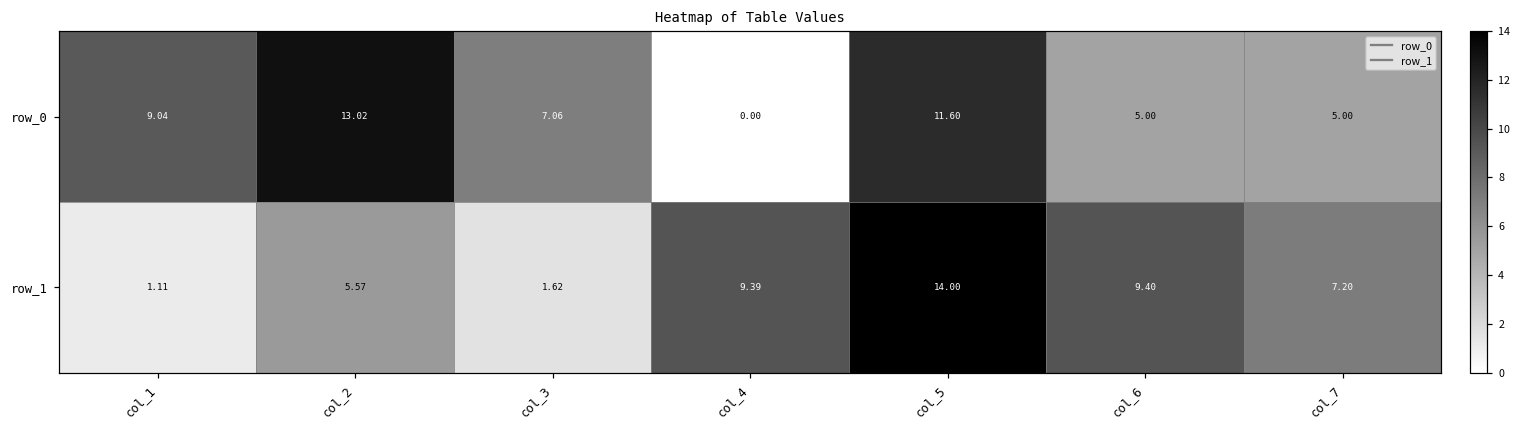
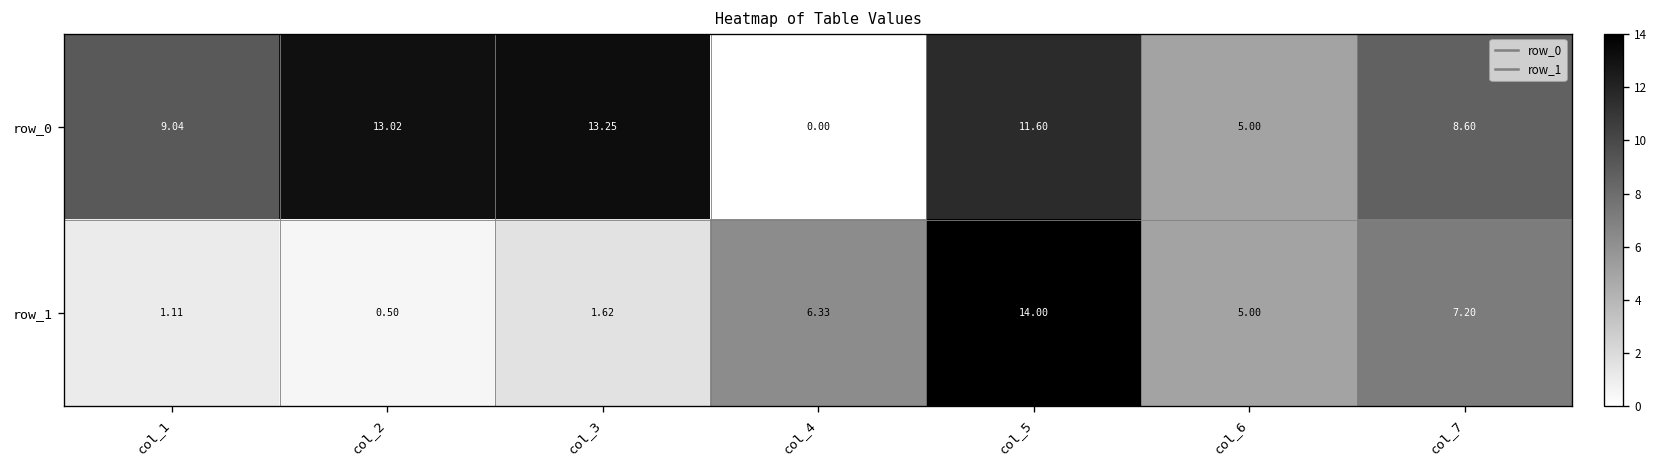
row_0, col_3: 7.06 -> 13.25
row_0, col_7: 5.00 -> 8.60
row_1, col_2: 5.57 -> 0.50
row_1, col_4: 9.39 -> 6.33
row_1, col_6: 9.40 -> 5.00
